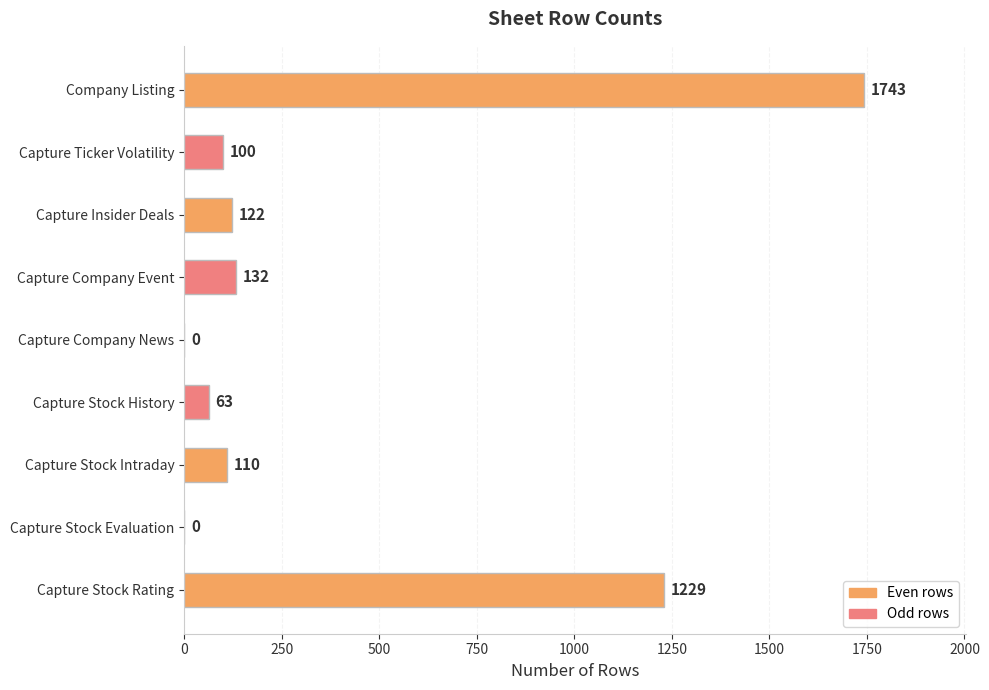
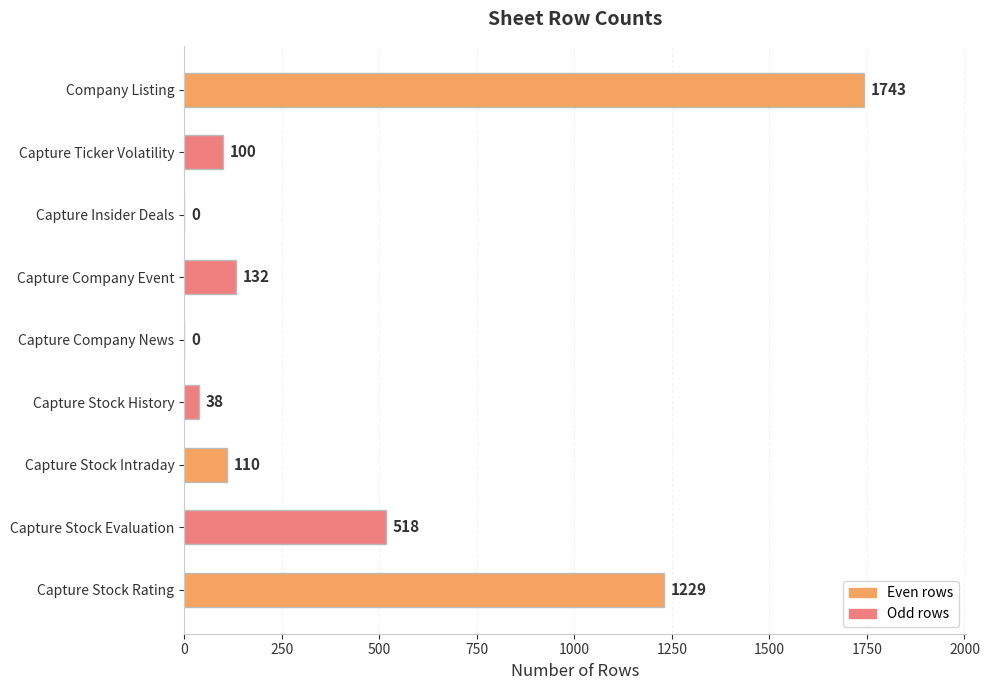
Capture Insider Deals: 122 -> 0
Capture Stock History: 63 -> 38
Capture Stock Evaluation: 0 -> 518
